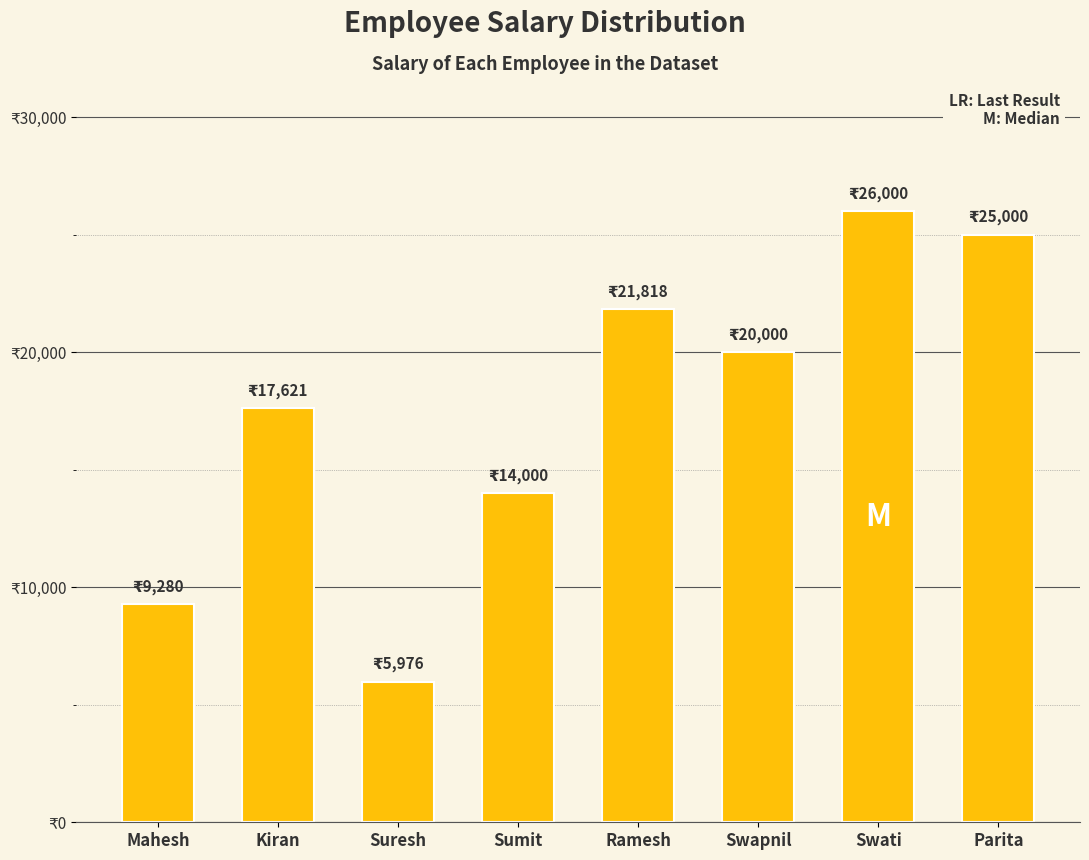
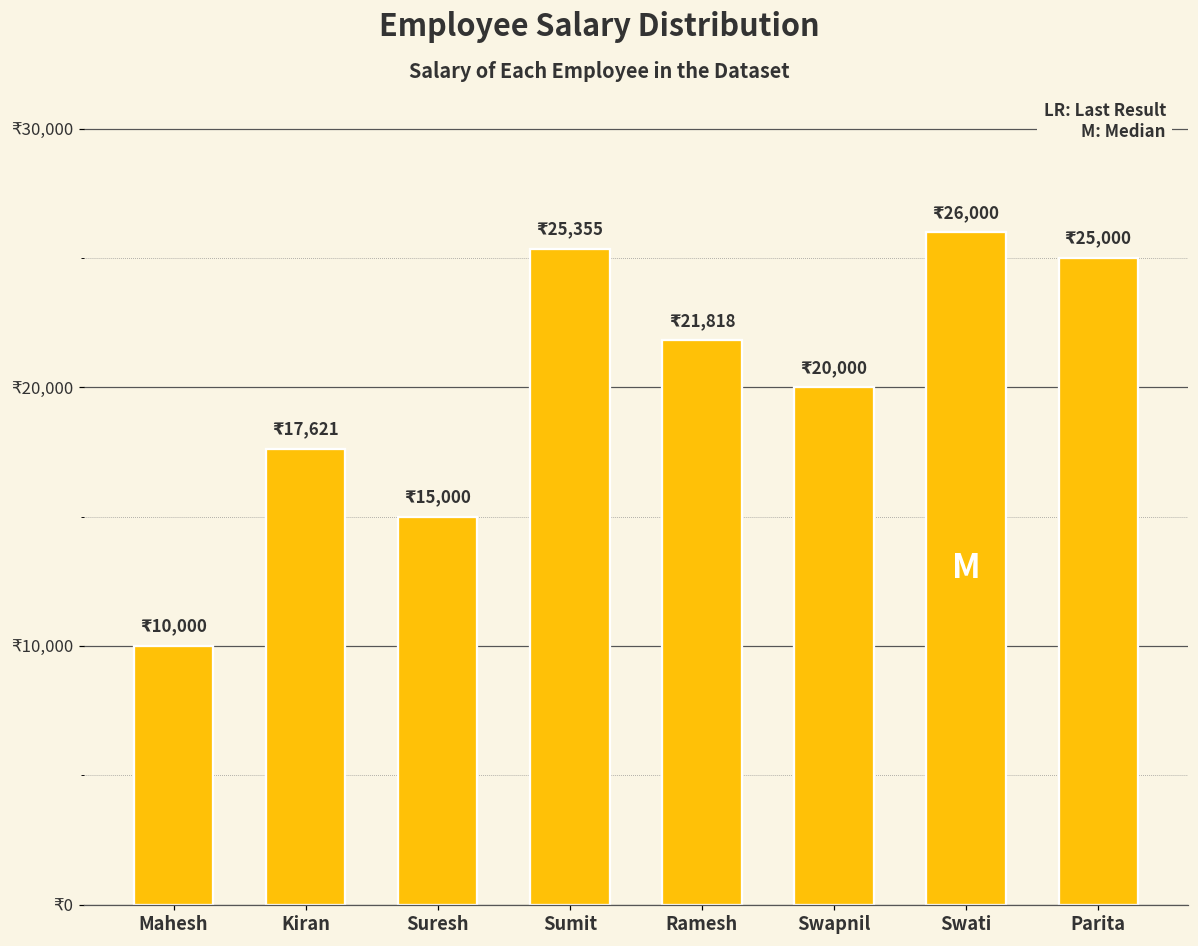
Mahesh: 9,280 -> 10,000
Suresh: 5,976 -> 15,000
Sumit: 14,000 -> 25,355
